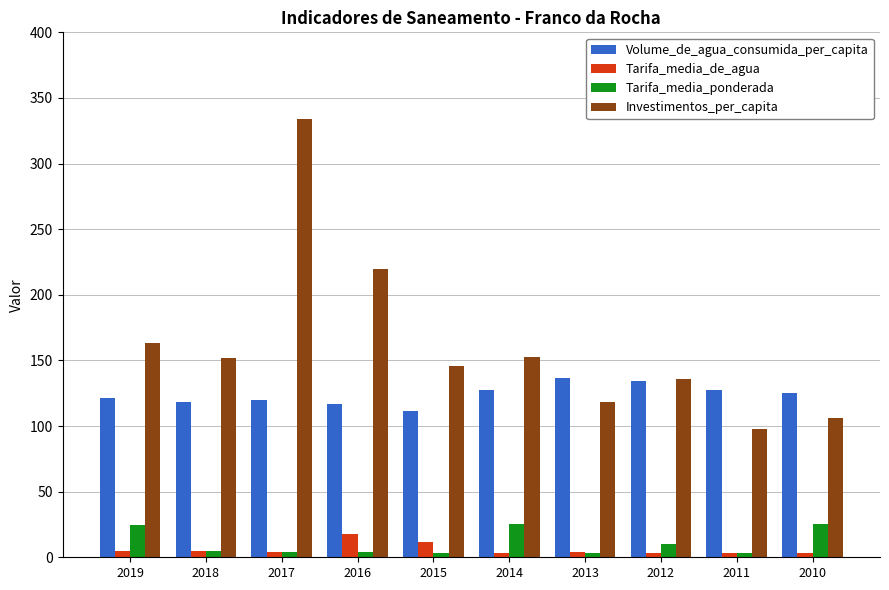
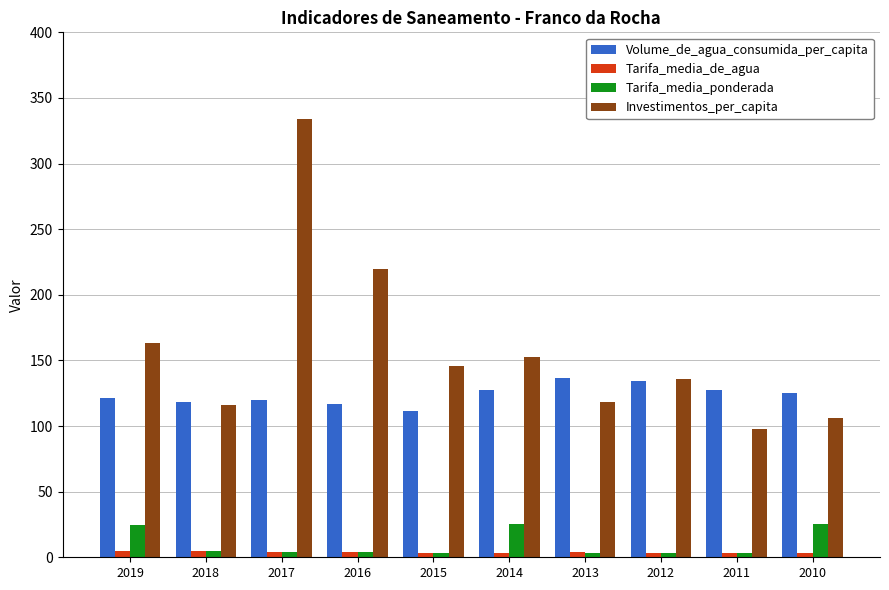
Investimentos_per_capita, 2018: 152 -> 116
Tarifa_media_de_agua, 2016: 17 -> 4
Tarifa_media_de_agua, 2015: 12 -> 3
Tarifa_media_ponderada, 2012: 10 -> 3
